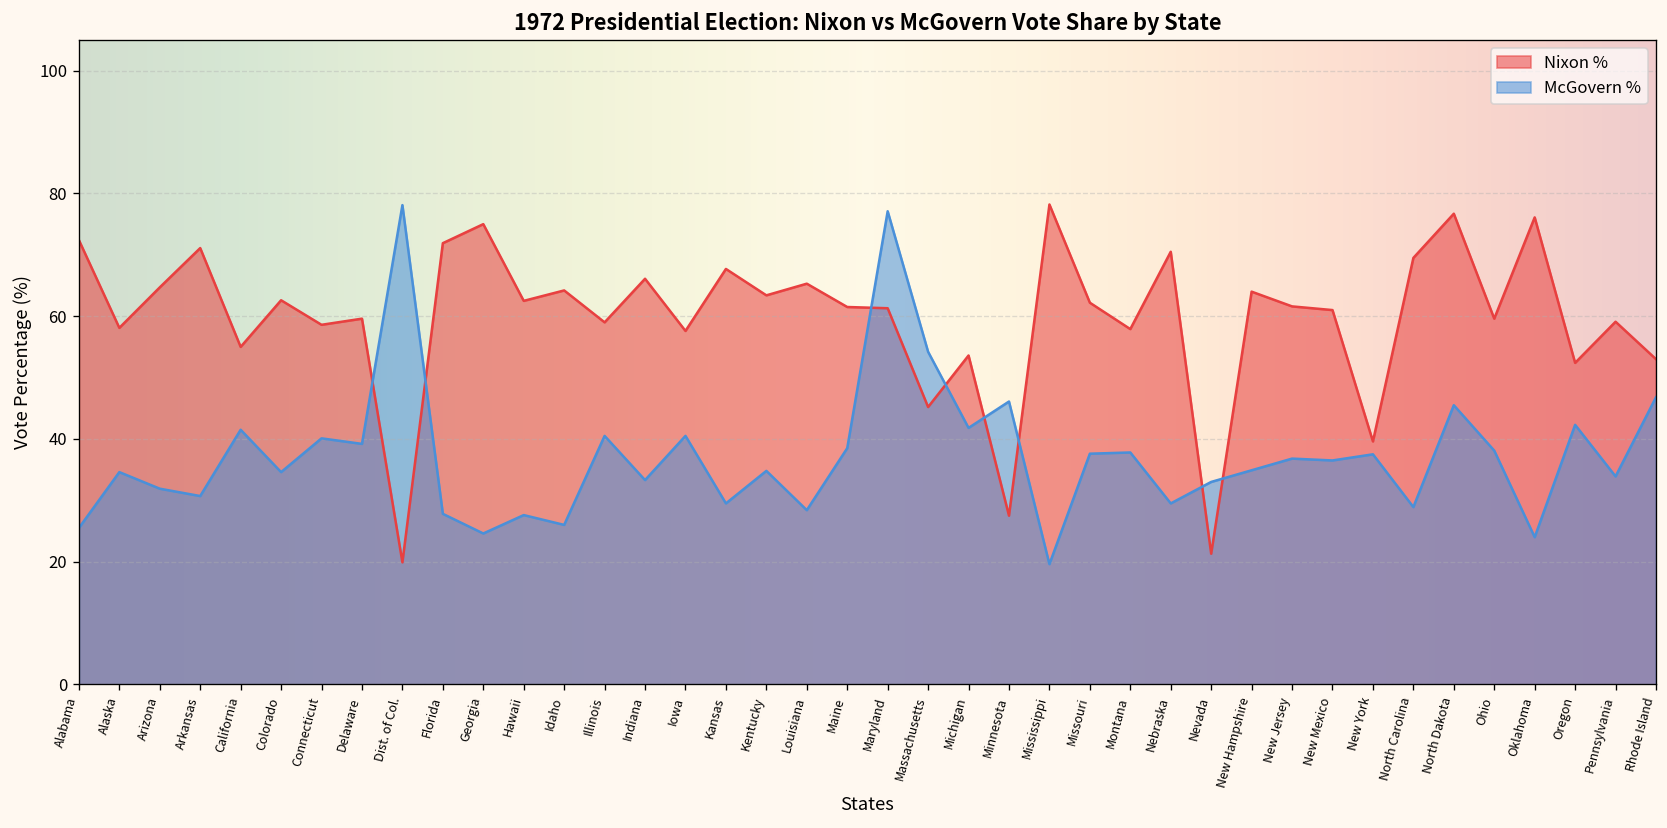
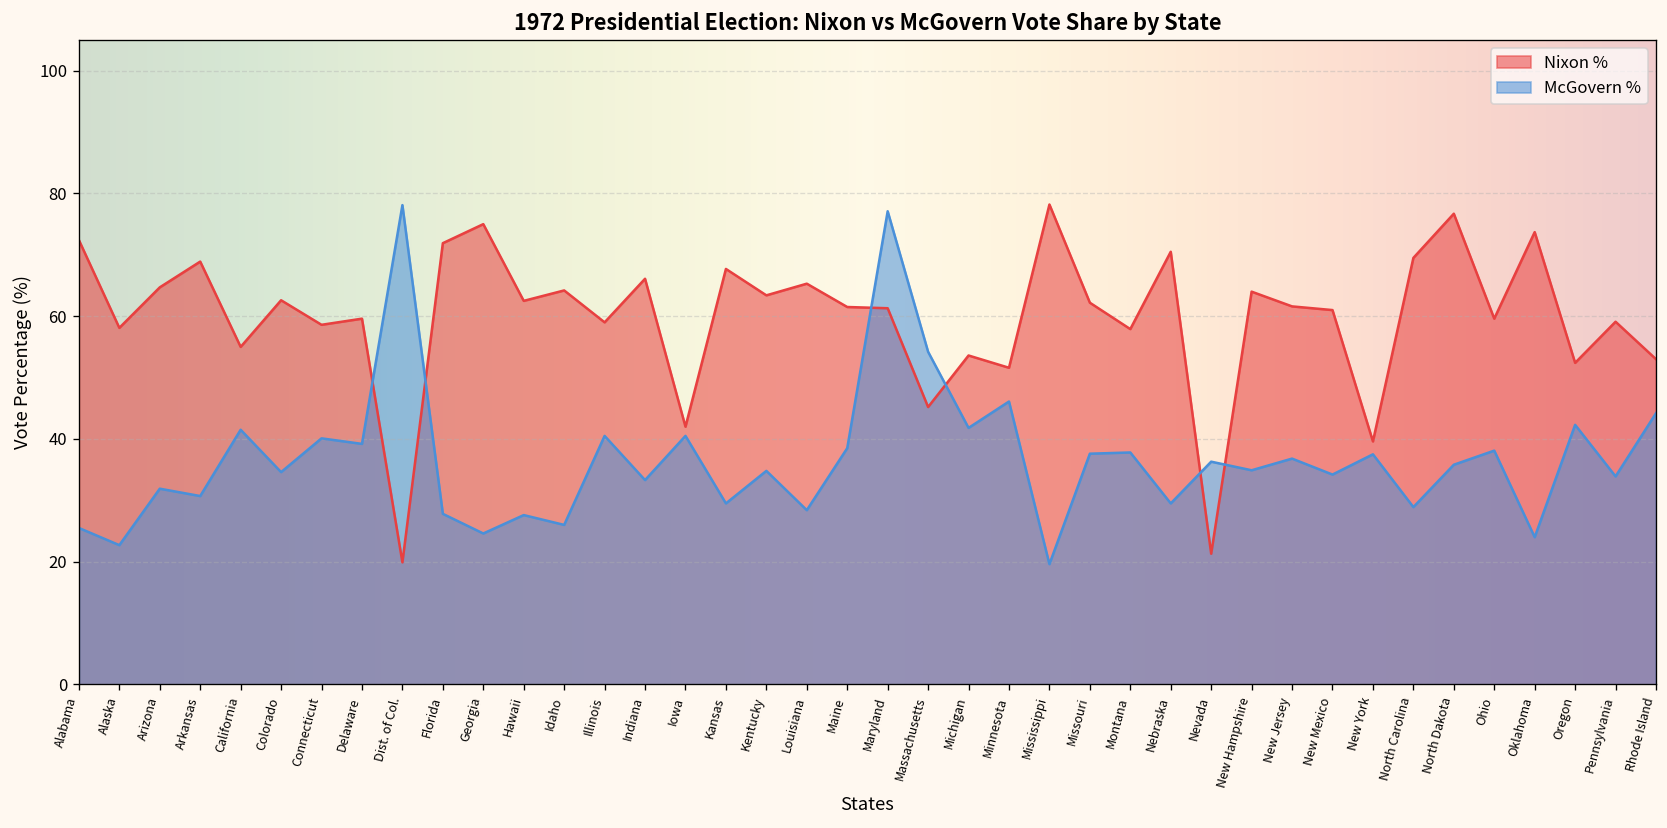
McGovern %, Alaska: 35 -> 23
Nixon %, Arkansas: 71 -> 69
Nixon %, Iowa: 58 -> 42
Nixon %, Minnesota: 28 -> 52
McGovern %, Nevada: 33 -> 36
McGovern %, New Mexico: 37 -> 34
McGovern %, North Dakota: 46 -> 36
Nixon %, Oklahoma: 76 -> 74
McGovern %, Rhode Island: 47 -> 44
